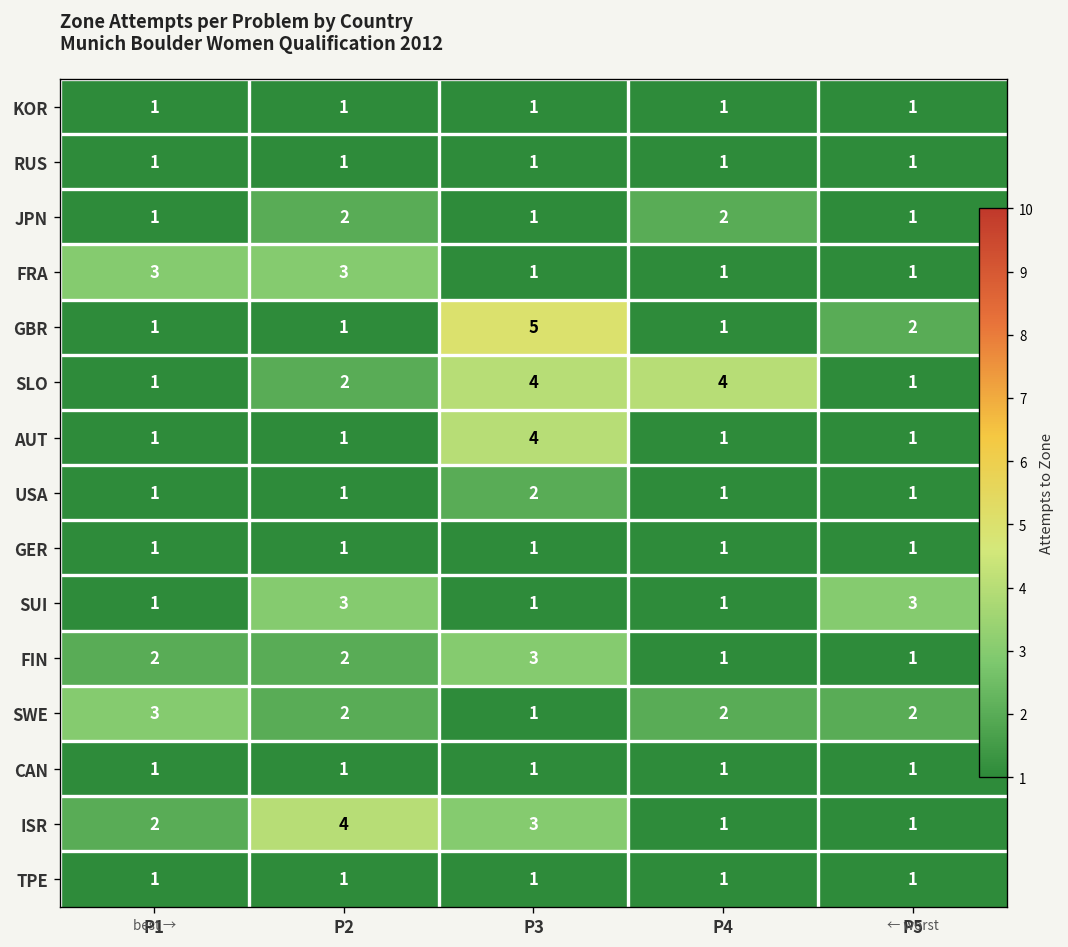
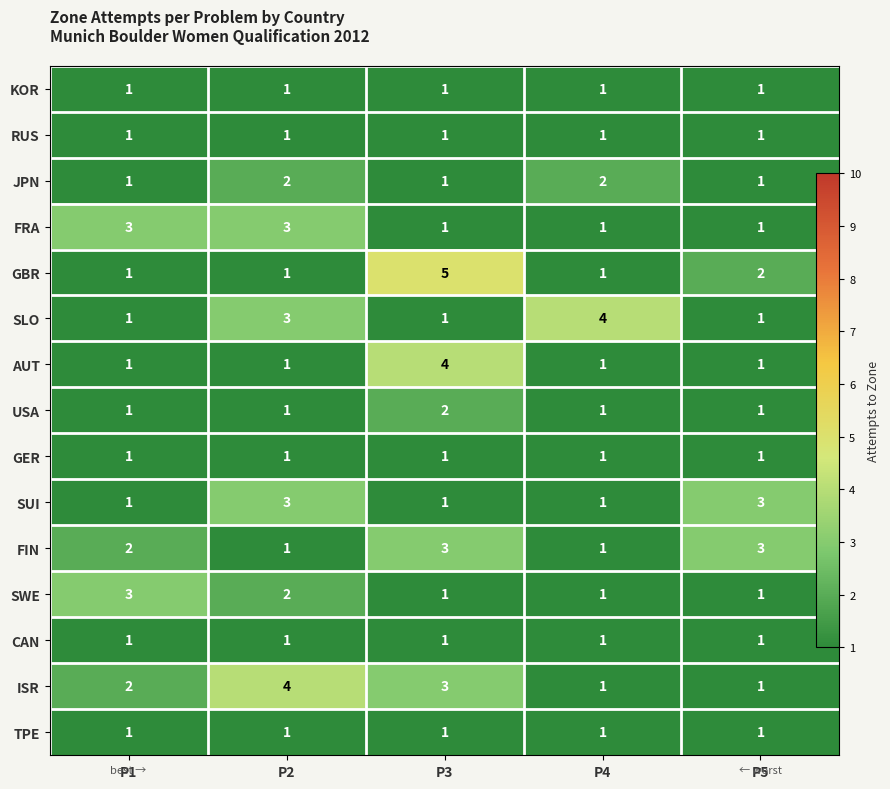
SLO, P2: 2 -> 3
SLO, P3: 4 -> 1
FIN, P2: 2 -> 1
FIN, P5: 1 -> 3
SWE, P4: 2 -> 1
SWE, P5: 2 -> 1
